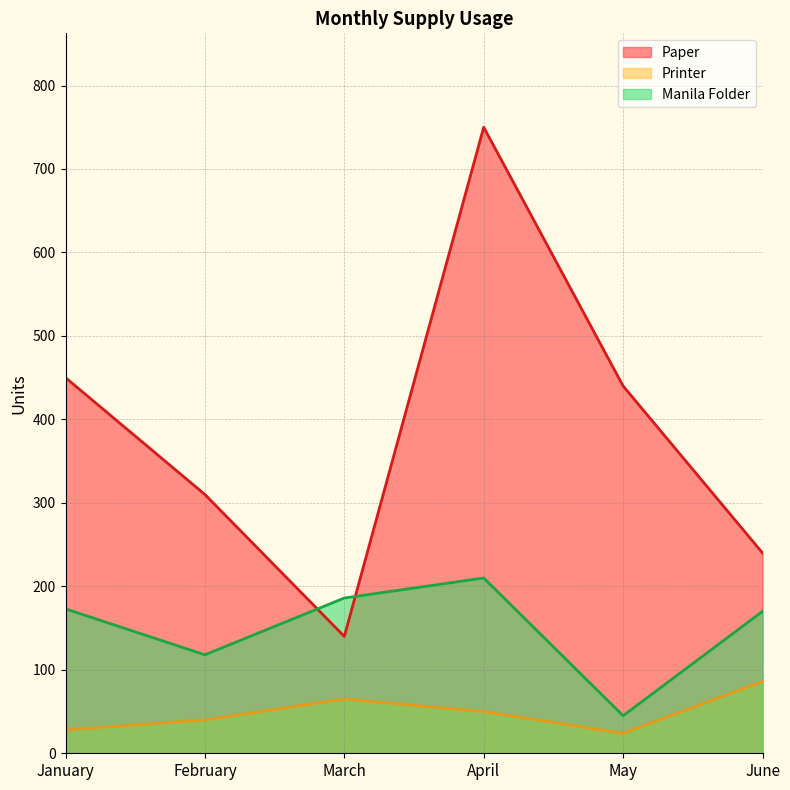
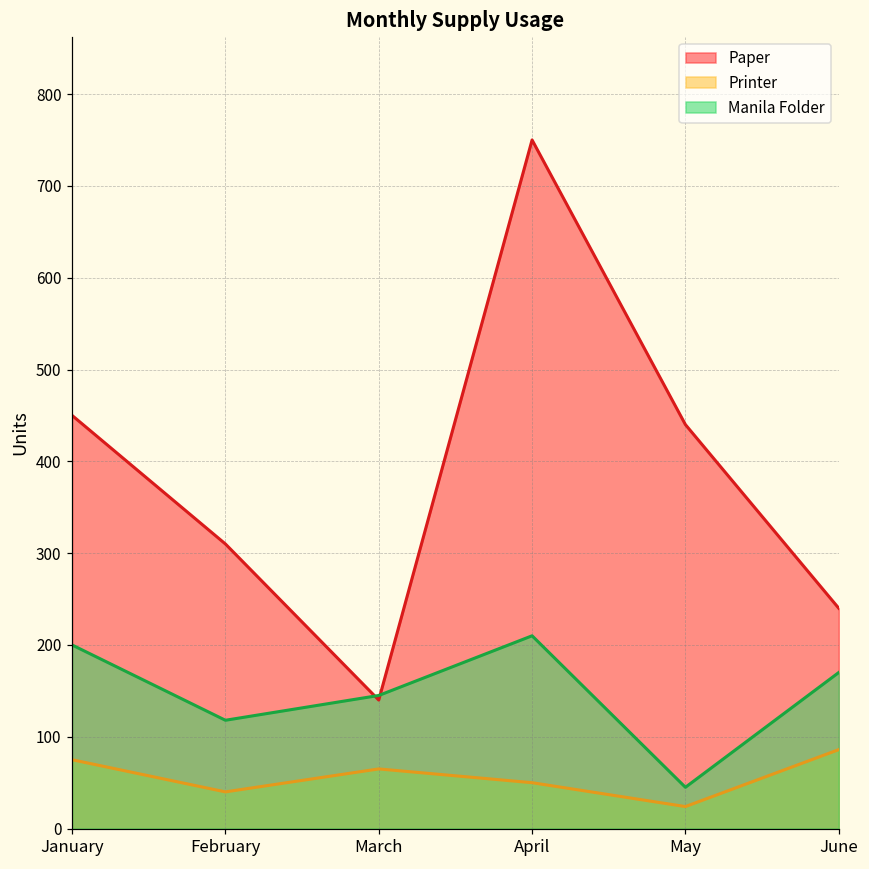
Printer, January: 30 -> 80
Manila Folder, January: 170 -> 200
Manila Folder, March: 190 -> 150
